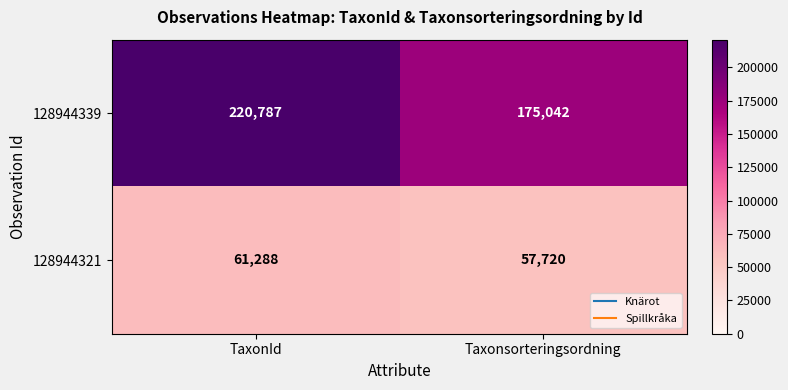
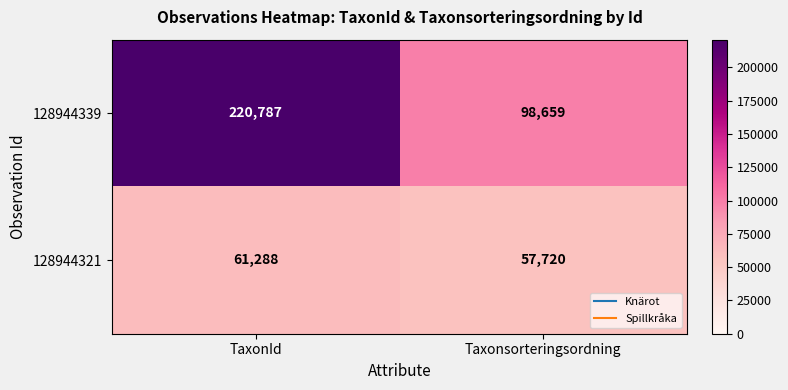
128944339, Taxonsorteringsordning: 175,042 -> 98,659
